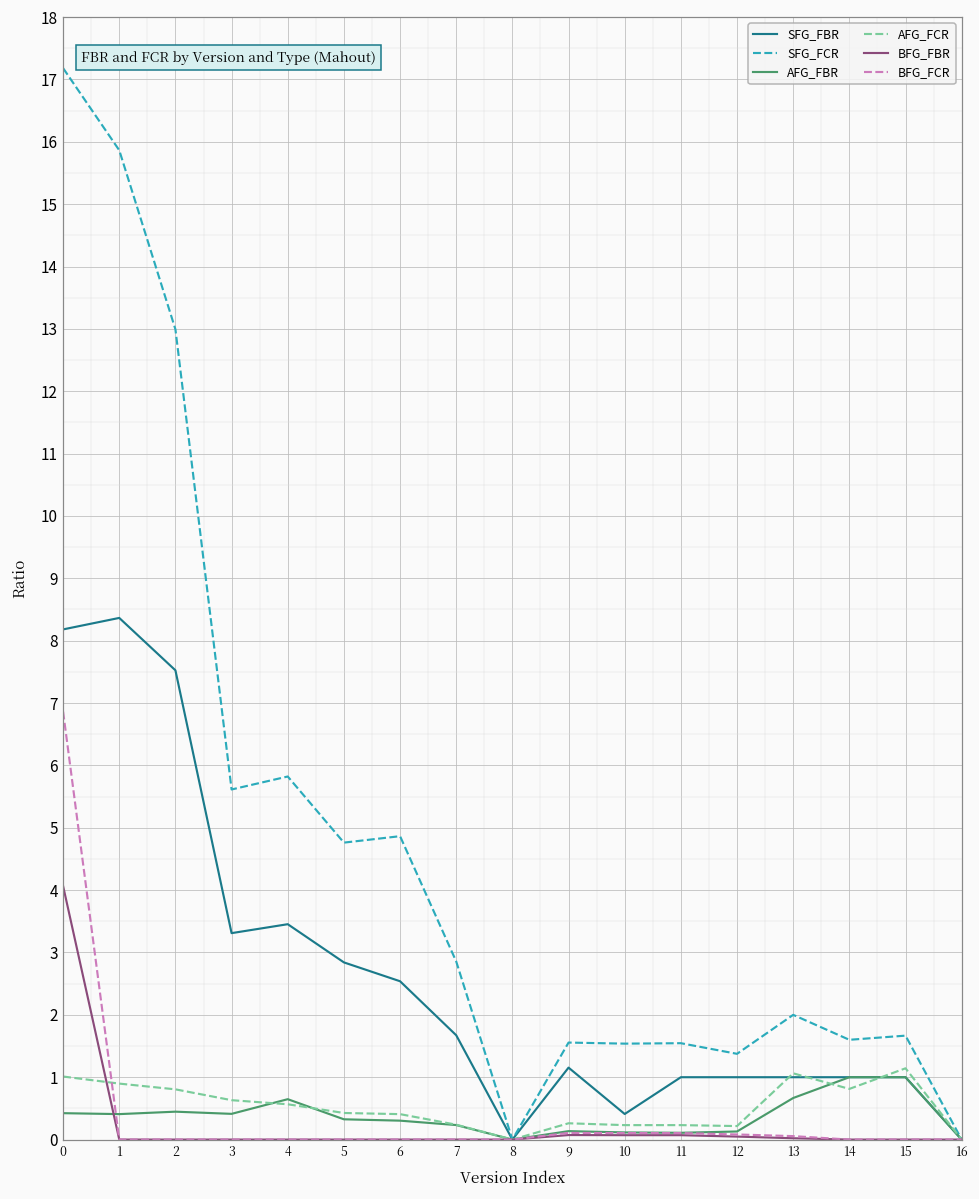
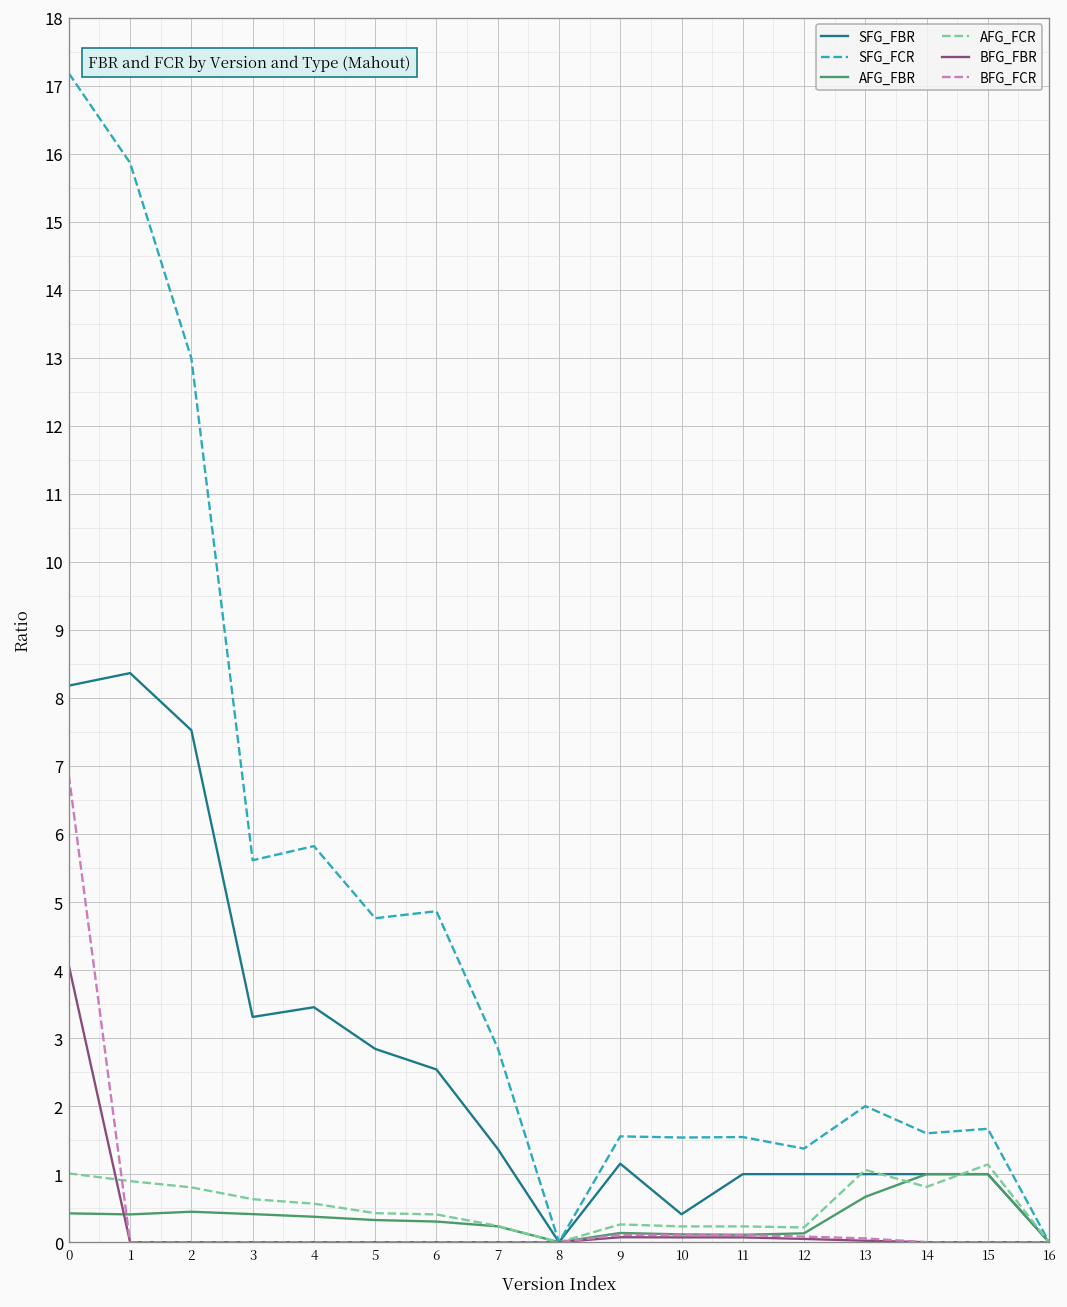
AFG_FBR, 4: 0.6 -> 0.4
SFG_FBR, 7: 1.7 -> 1.4
